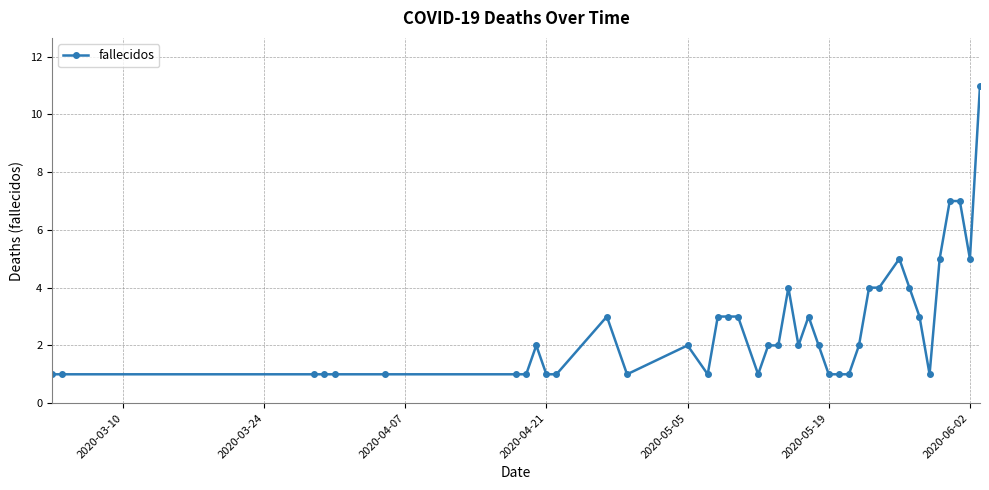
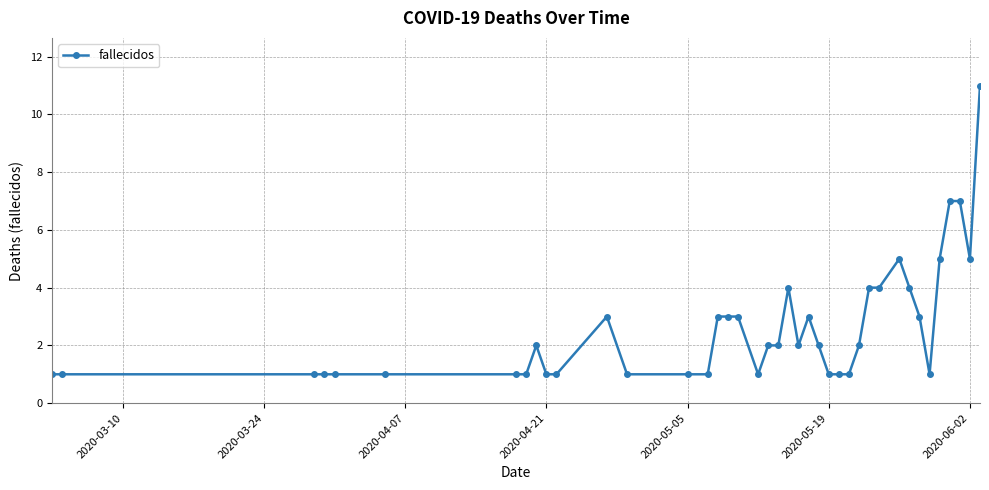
2020-05-05: 2 -> 1
